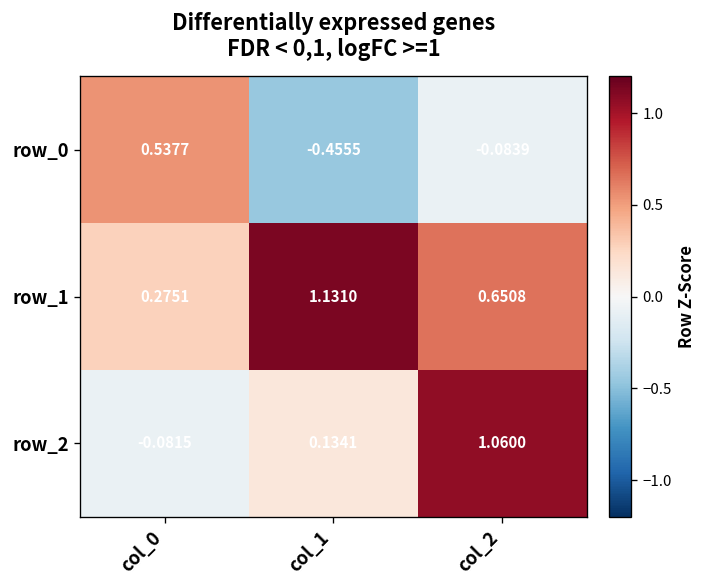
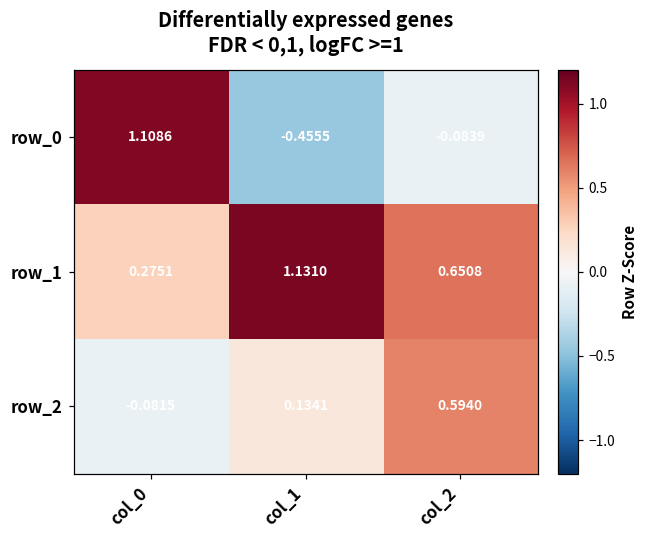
row_0, col_0: 0.5377 -> 1.1086
row_2, col_2: 1.0600 -> 0.5940
